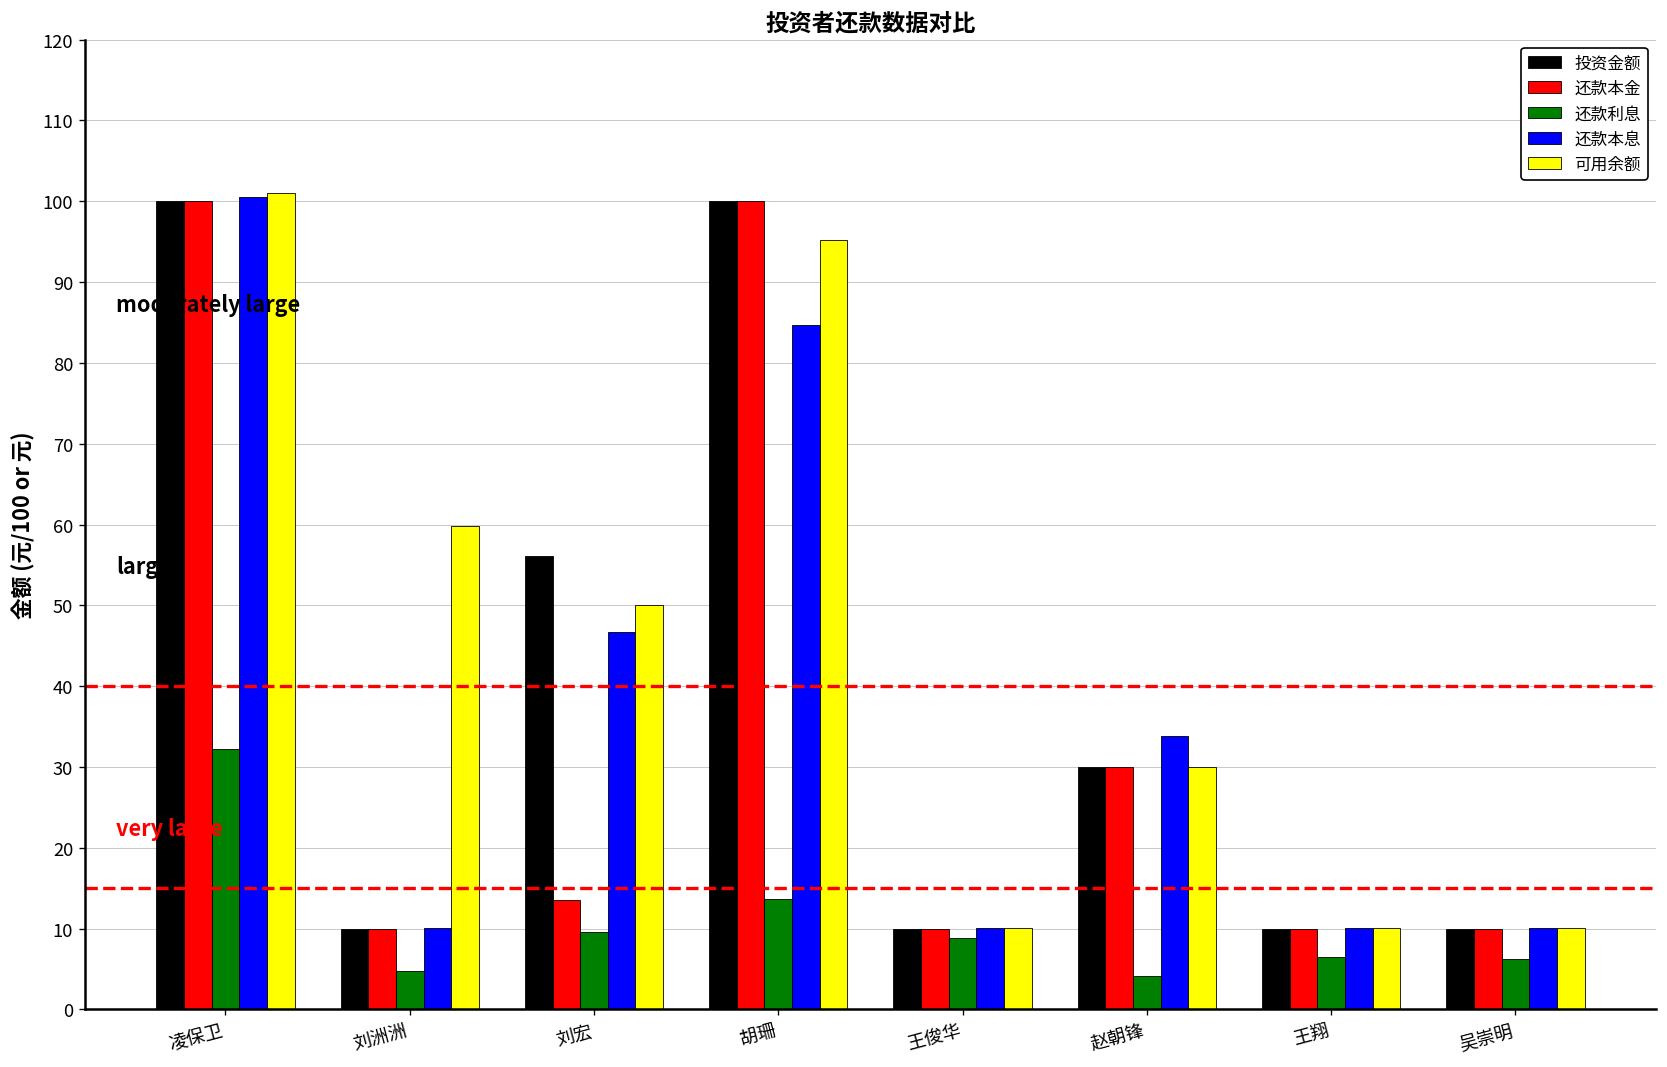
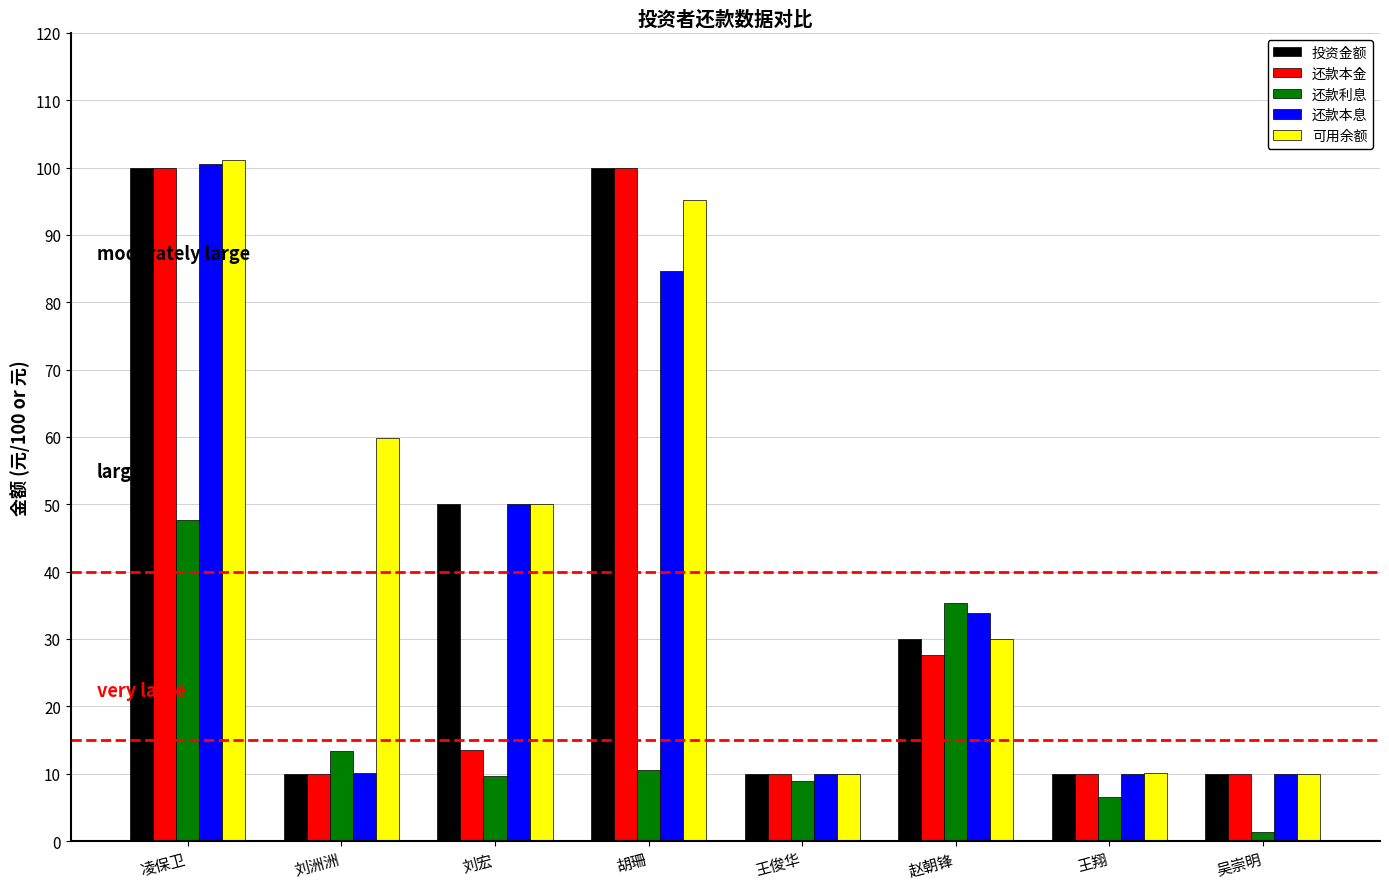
还款利息, 凌保卫: 32 -> 48
还款利息, 刘洲洲: 5 -> 13
投资金额, 刘宏: 56 -> 50
还款本息, 刘宏: 47 -> 50
还款利息, 胡珊: 14 -> 11
还款本金, 赵朝锋: 30 -> 28
还款利息, 赵朝锋: 4 -> 35
还款利息, 吴崇明: 6 -> 1
